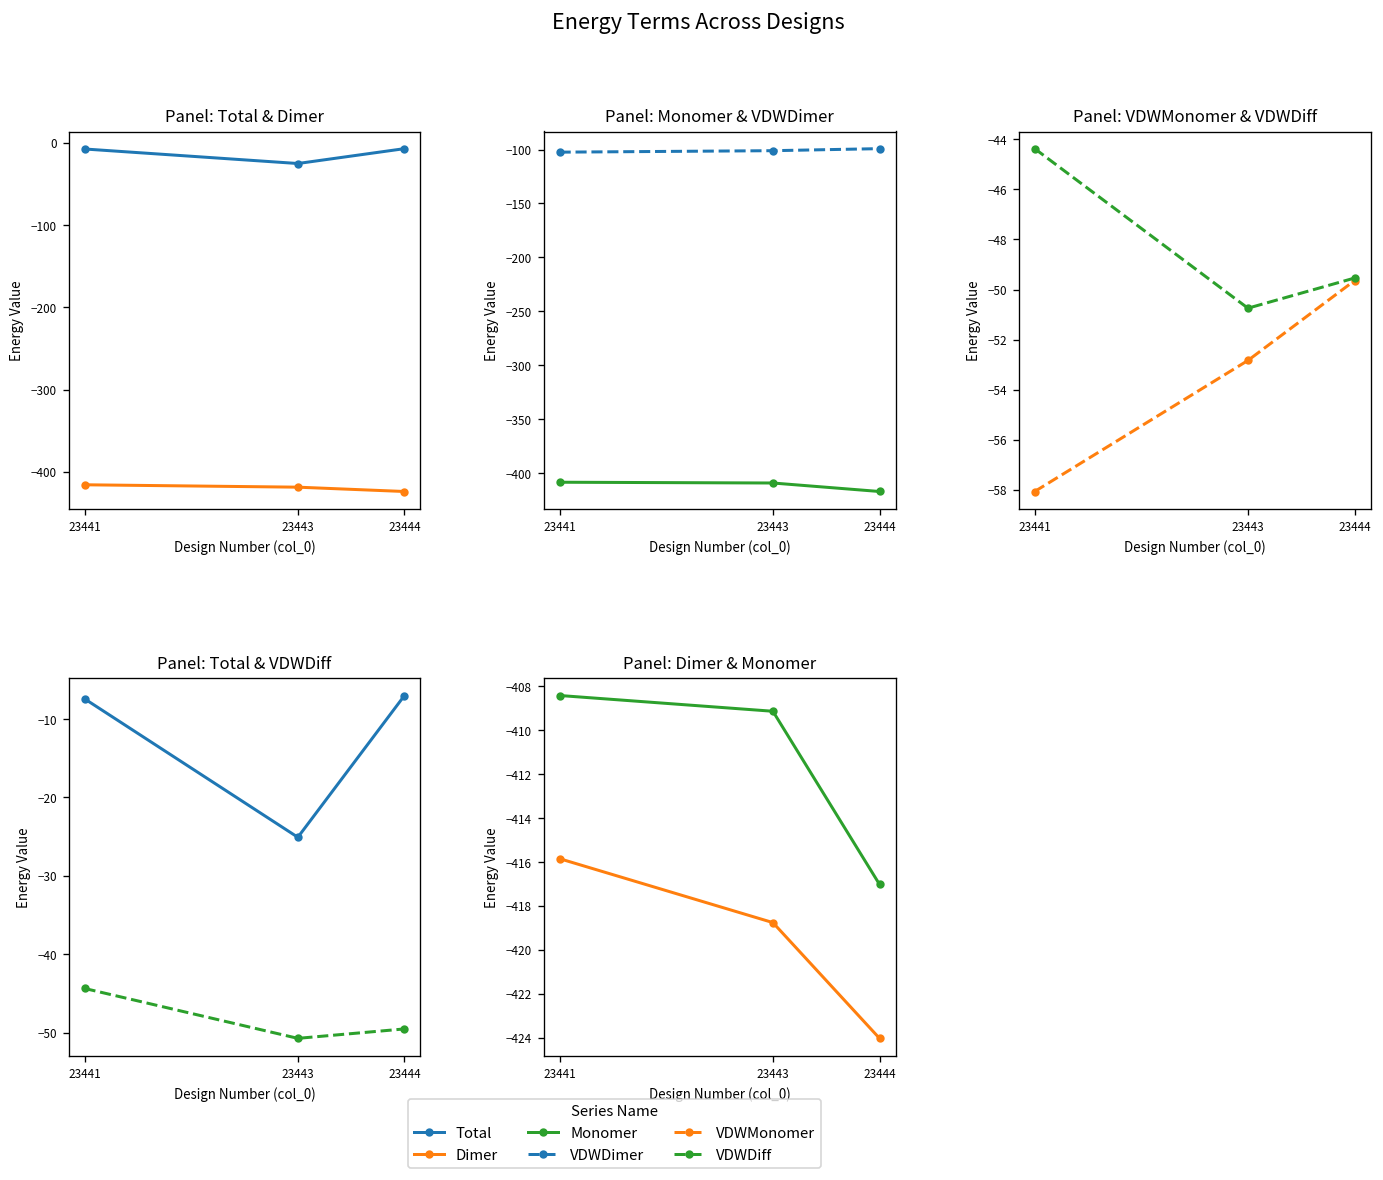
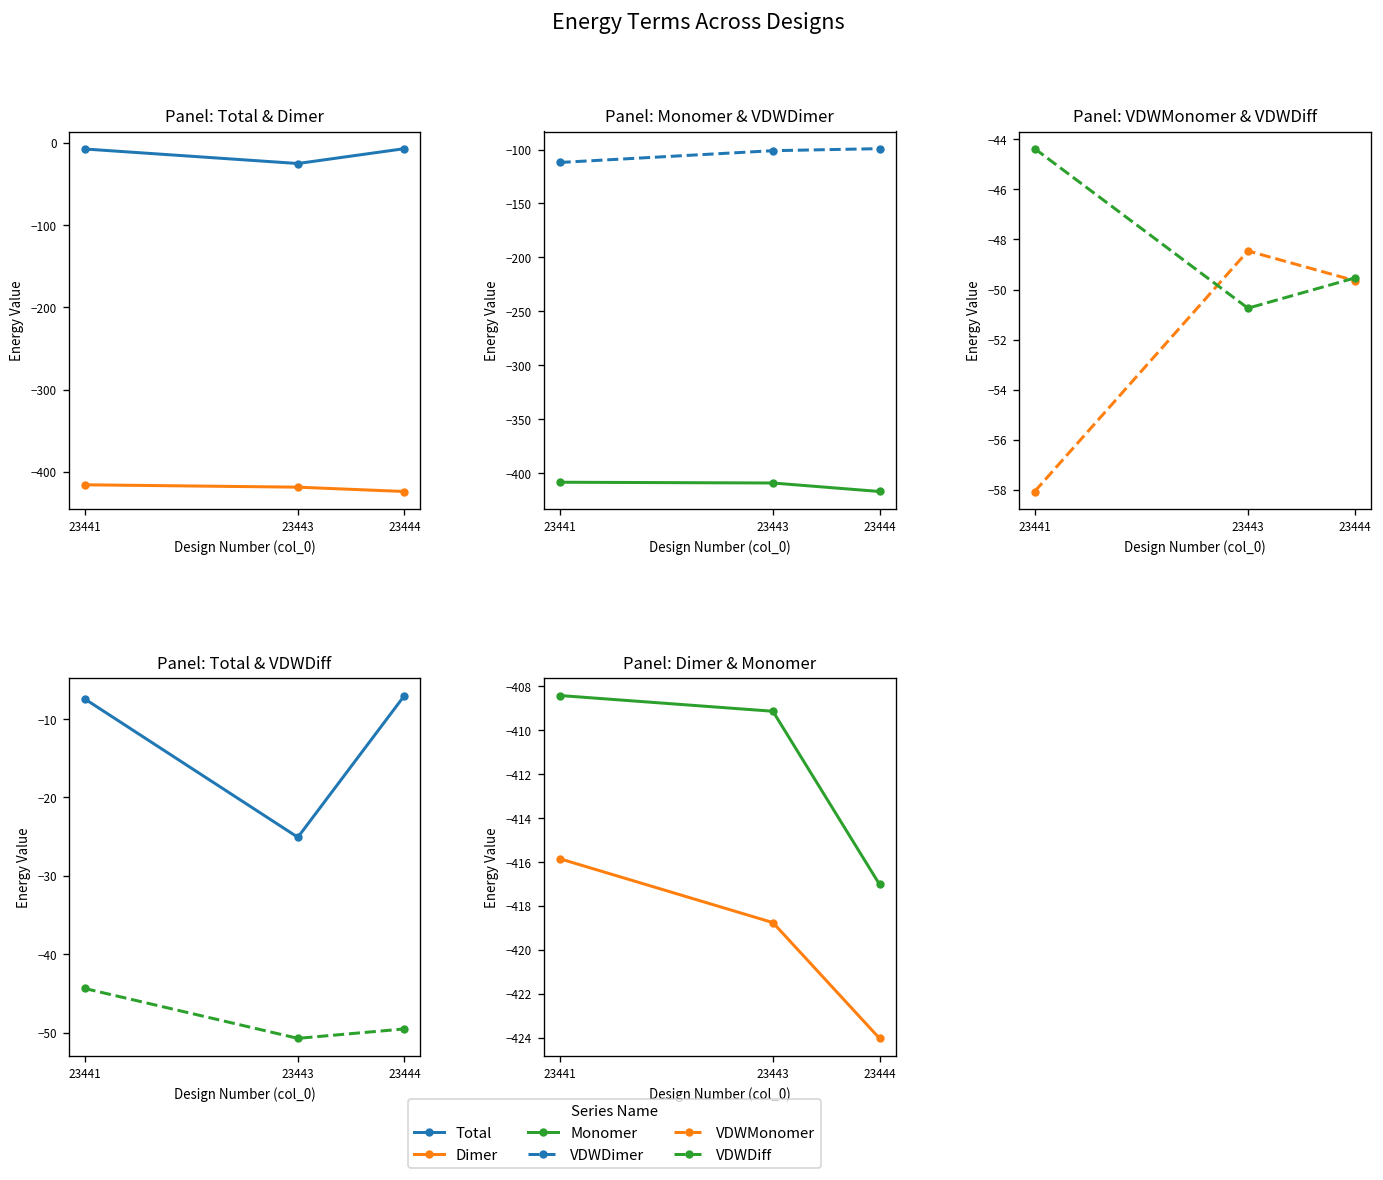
Panel: Monomer & VDWDimer, VDWDimer, 23441: -100 -> -110
Panel: VDWMonomer & VDWDiff, VDWMonomer, 23443: -52.8 -> -48.5
